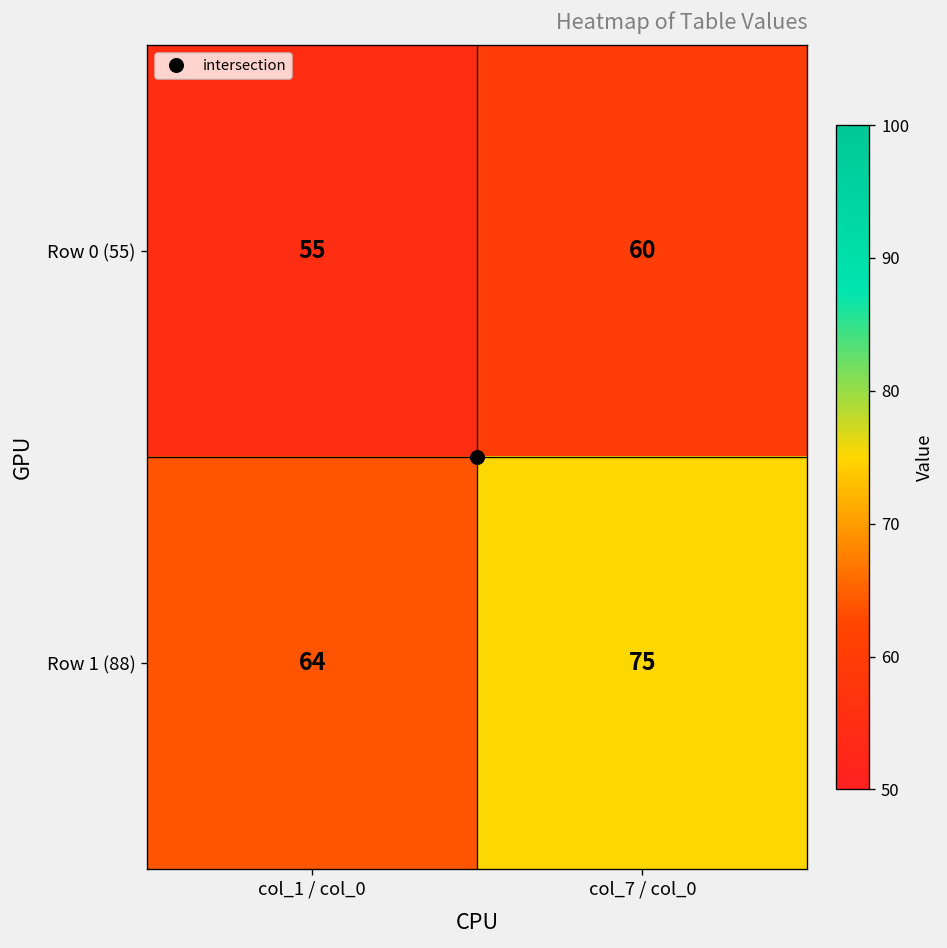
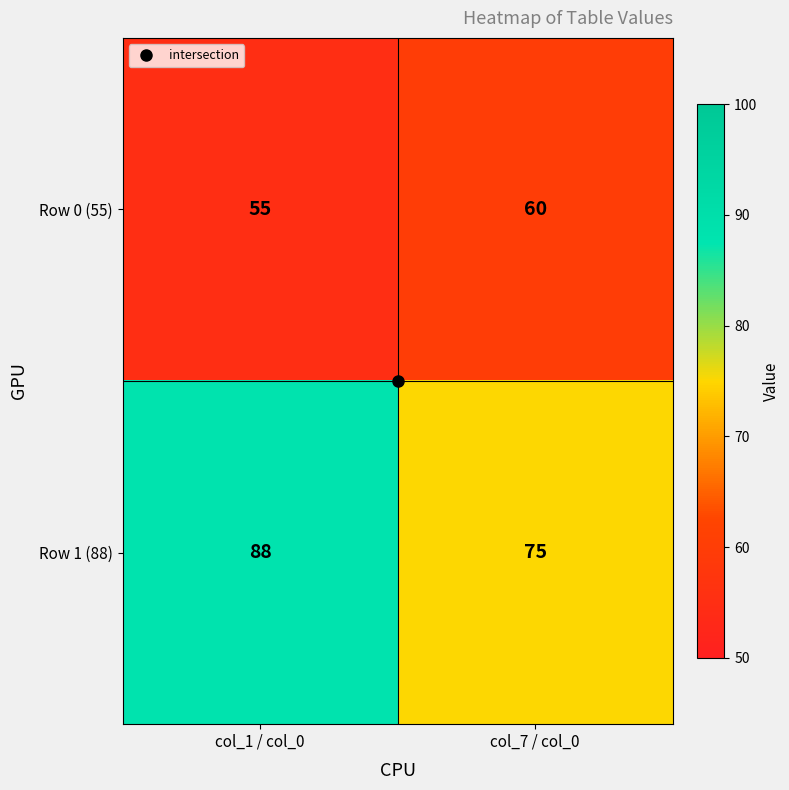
Row 1 (88), col_1 / col_0: 64 -> 88
